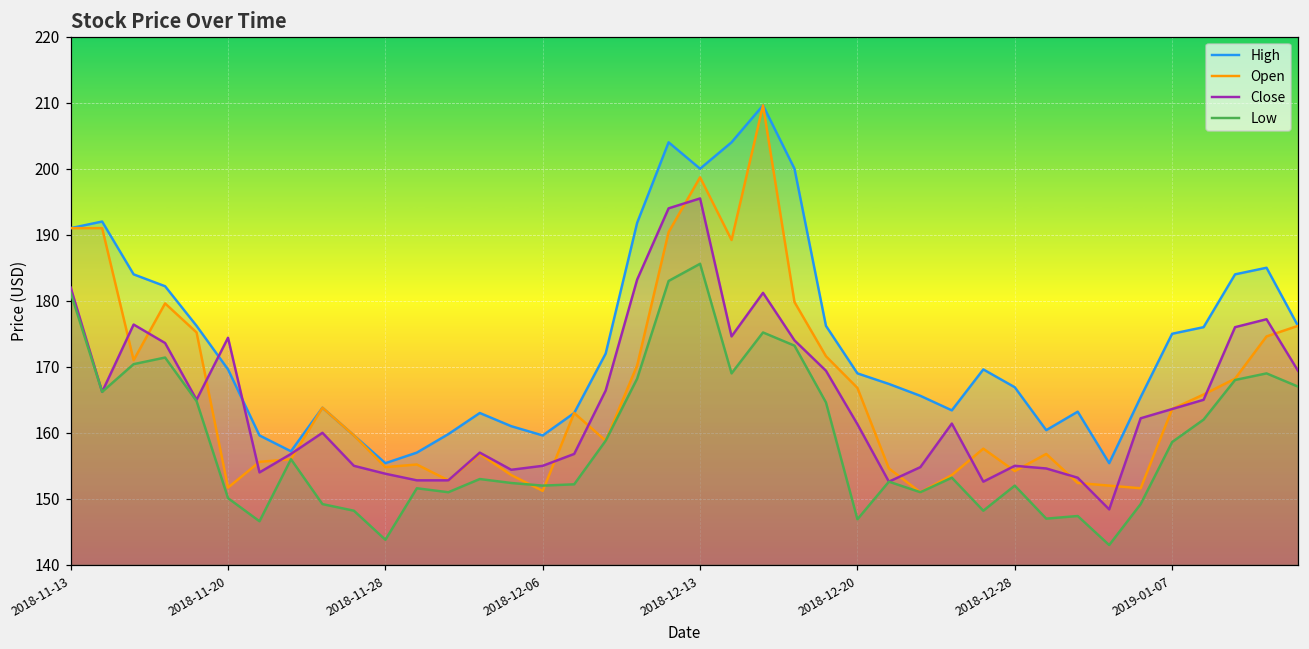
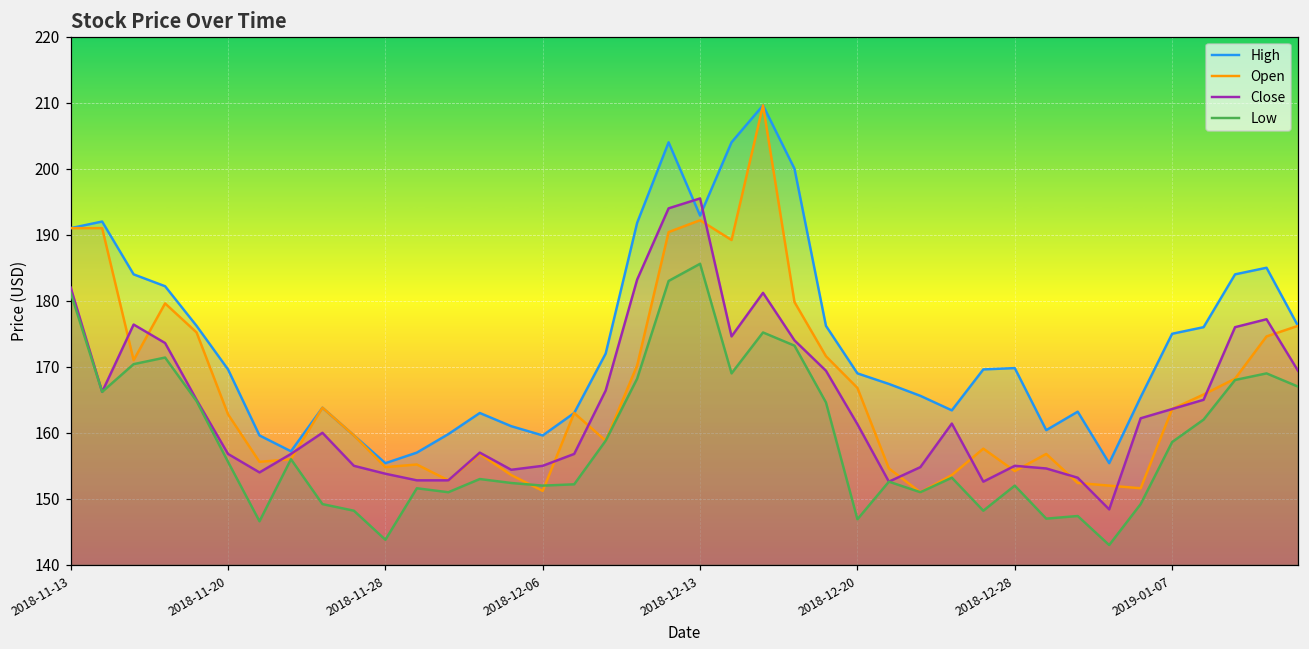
Open, 2018-11-20: 152 -> 163
Close, 2018-11-20: 174 -> 157
Low, 2018-11-20: 150 -> 156
High, 2018-12-13: 200 -> 193
Open, 2018-12-13: 199 -> 192
High, 2018-12-28: 167 -> 170
